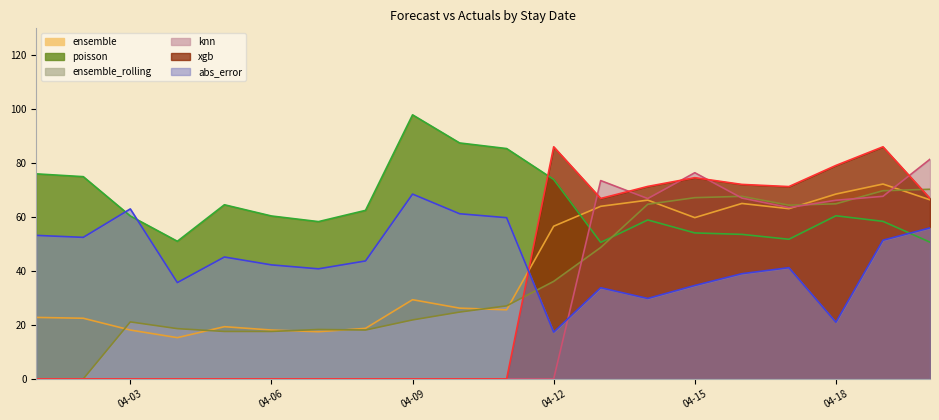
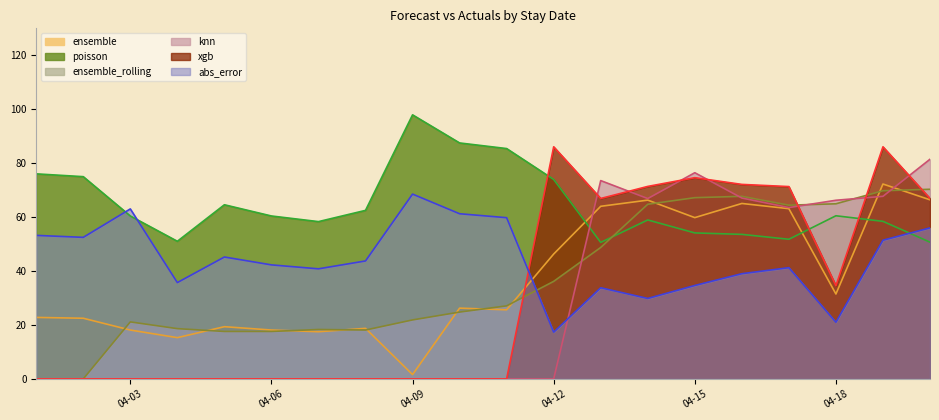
ensemble, 04-09: 29 -> 2
ensemble, 04-12: 57 -> 46
ensemble, 04-18: 69 -> 31
xgb, 04-18: 79 -> 35
